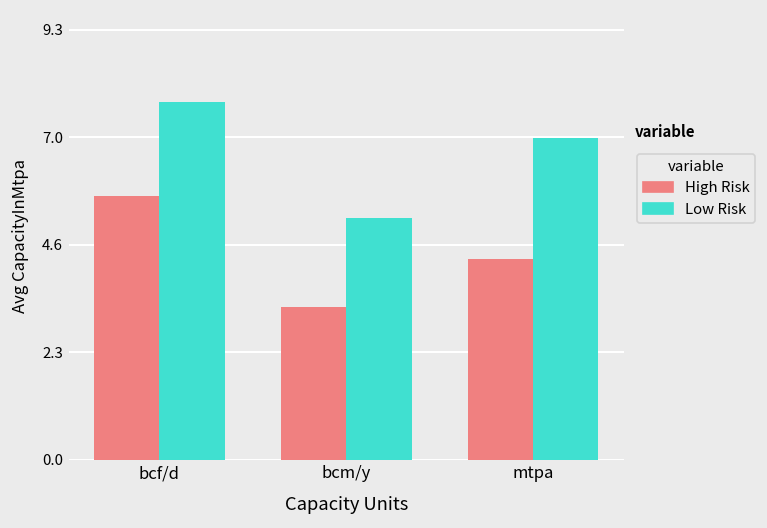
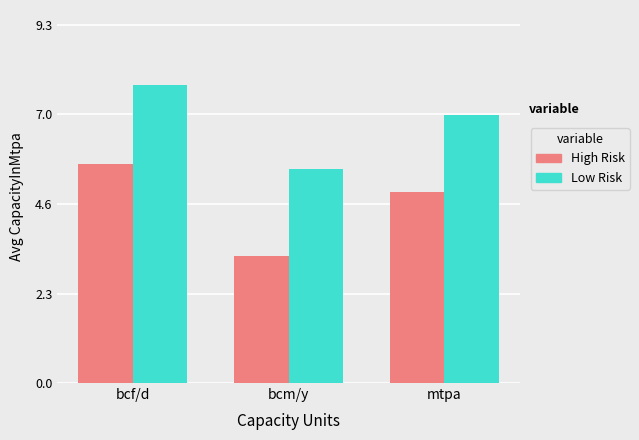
Low Risk, bcm/y: 5.2 -> 5.6
High Risk, mtpa: 4.3 -> 5.0
